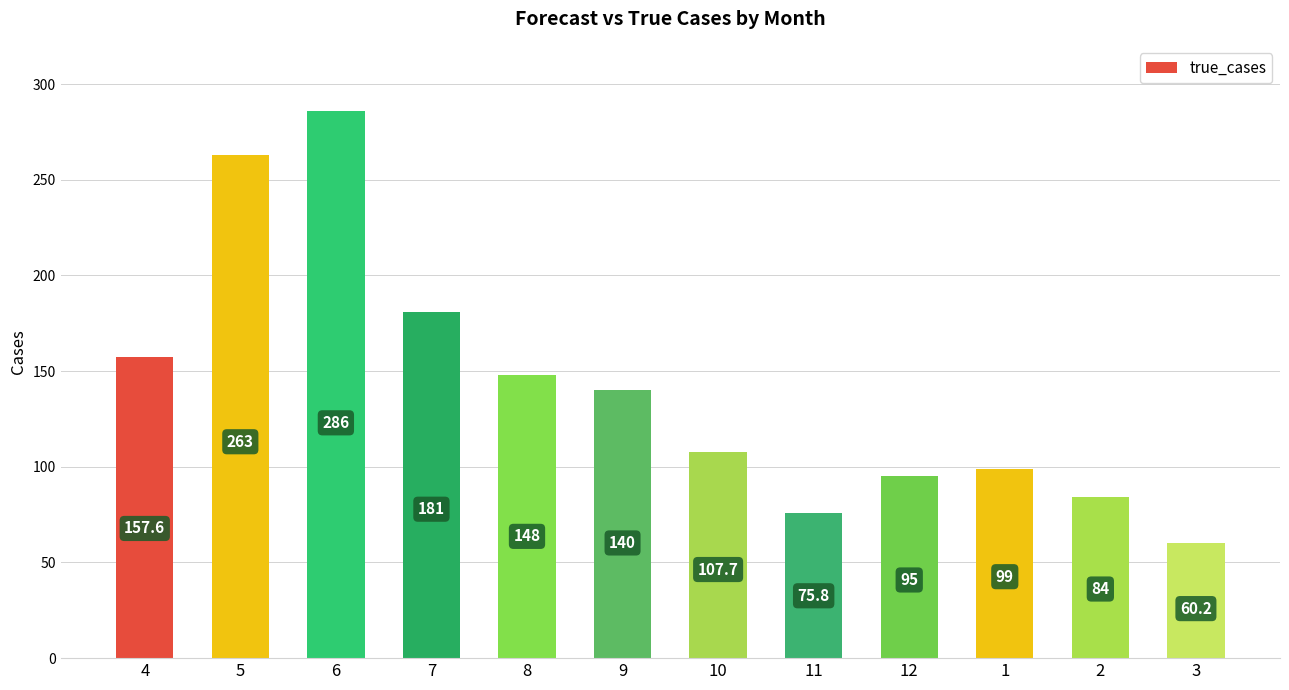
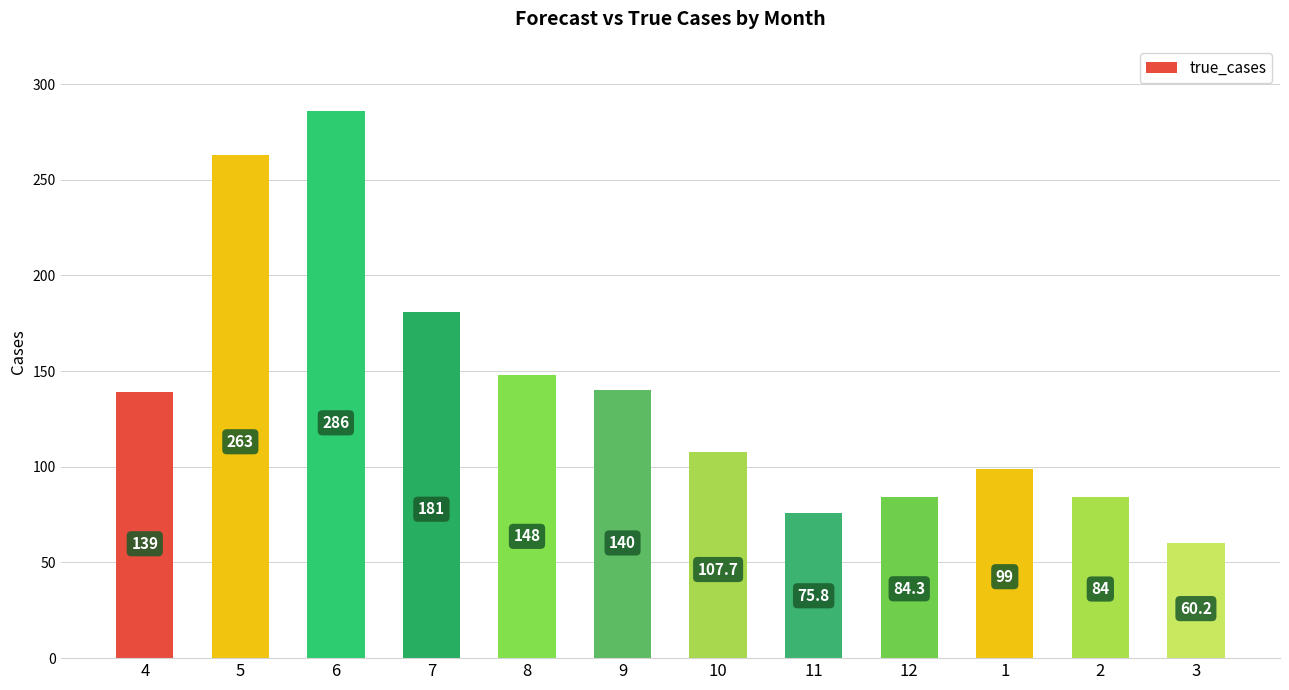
4: 157.6 -> 139
12: 95 -> 84.3
